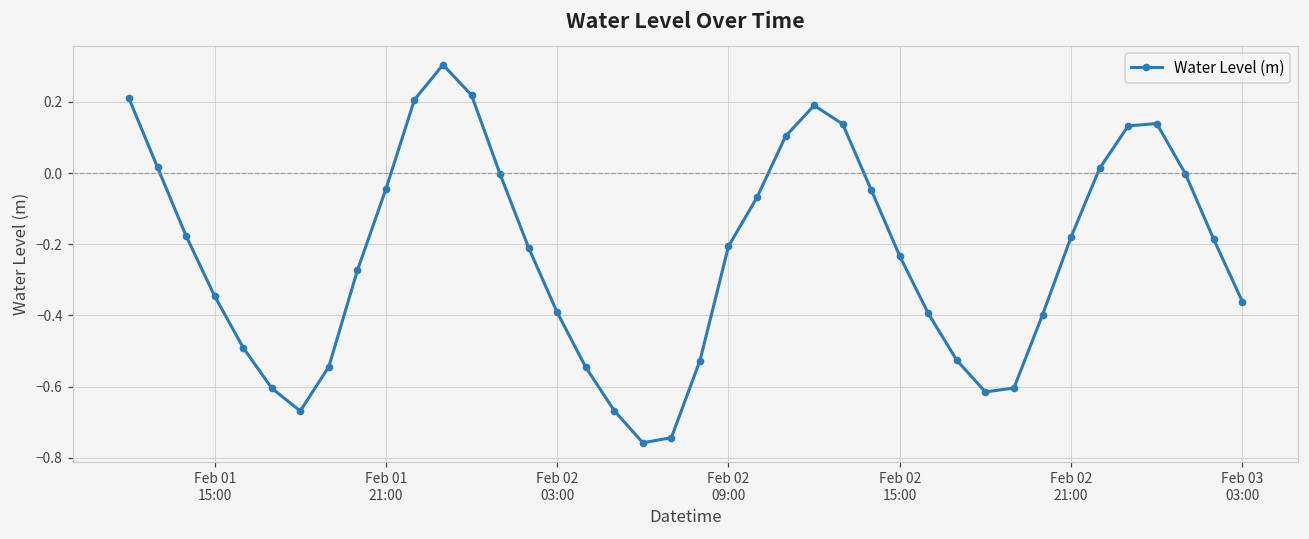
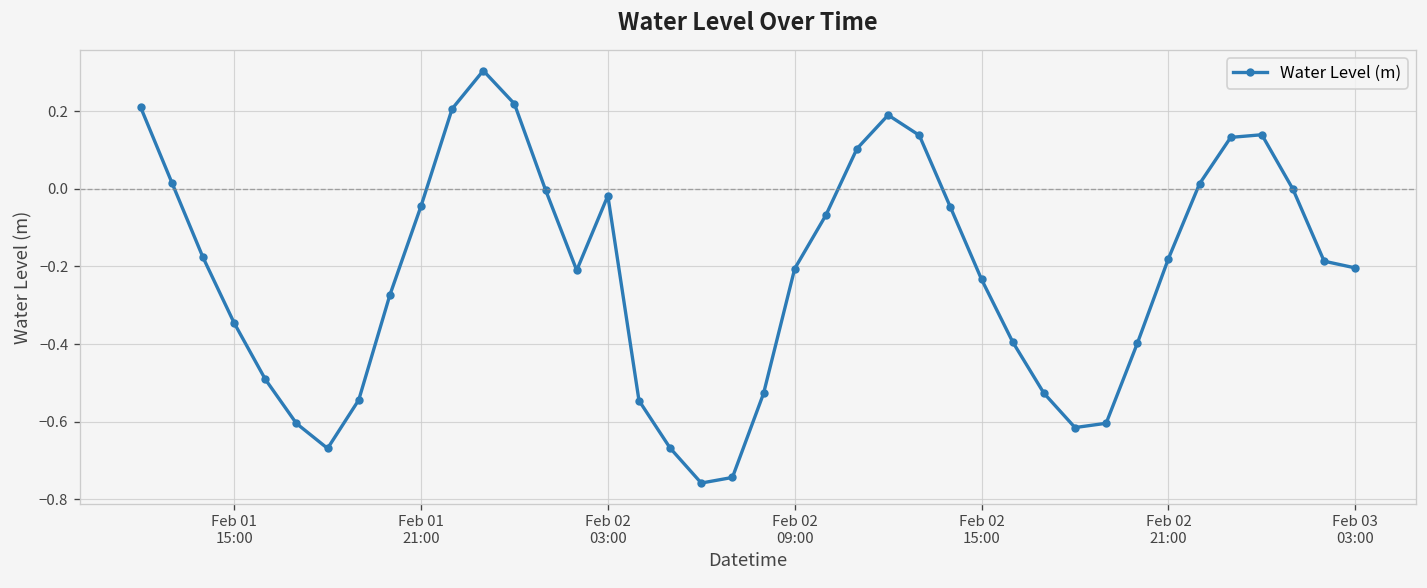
Feb 02 03:00: -0.39 -> -0.02
Feb 03 03:00: -0.36 -> -0.20
